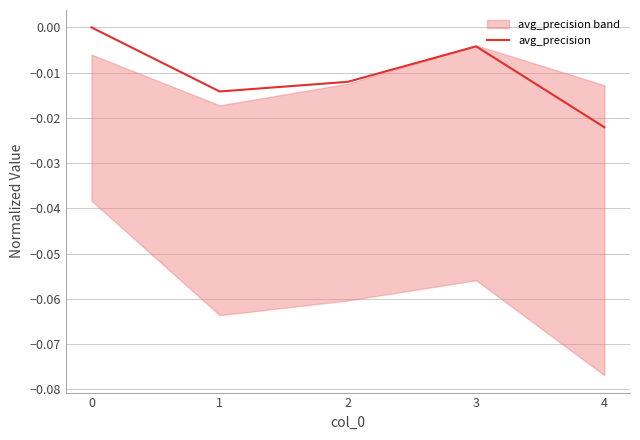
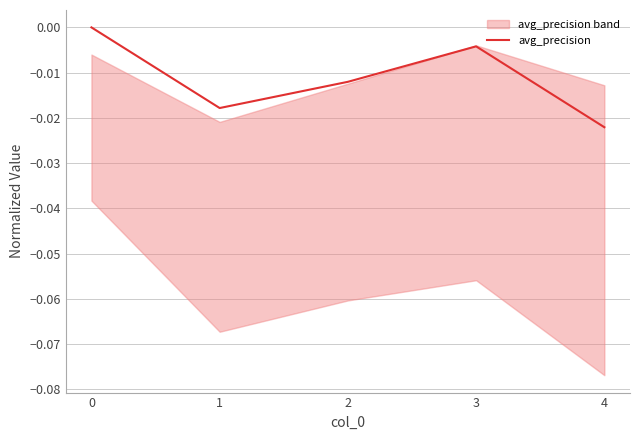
avg_precision, 1: -0.014 -> -0.018
